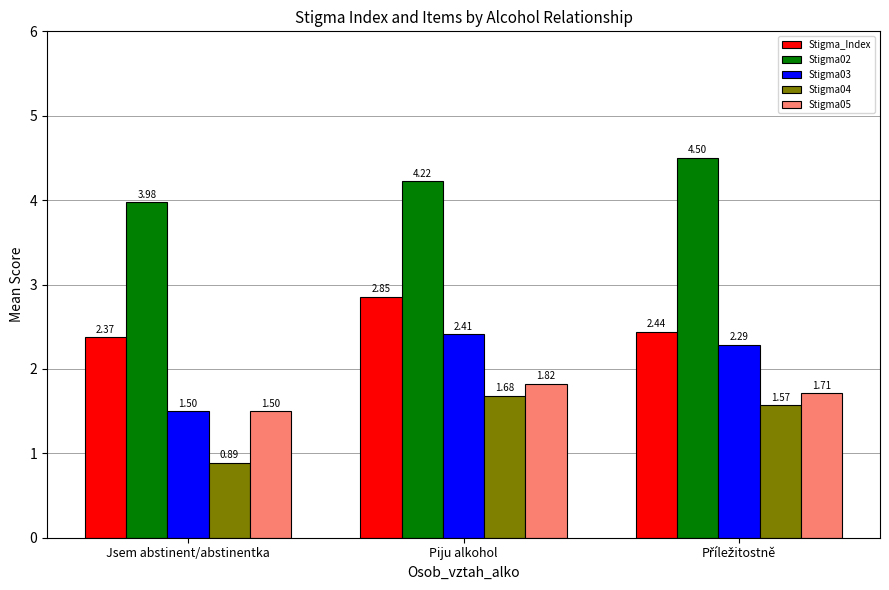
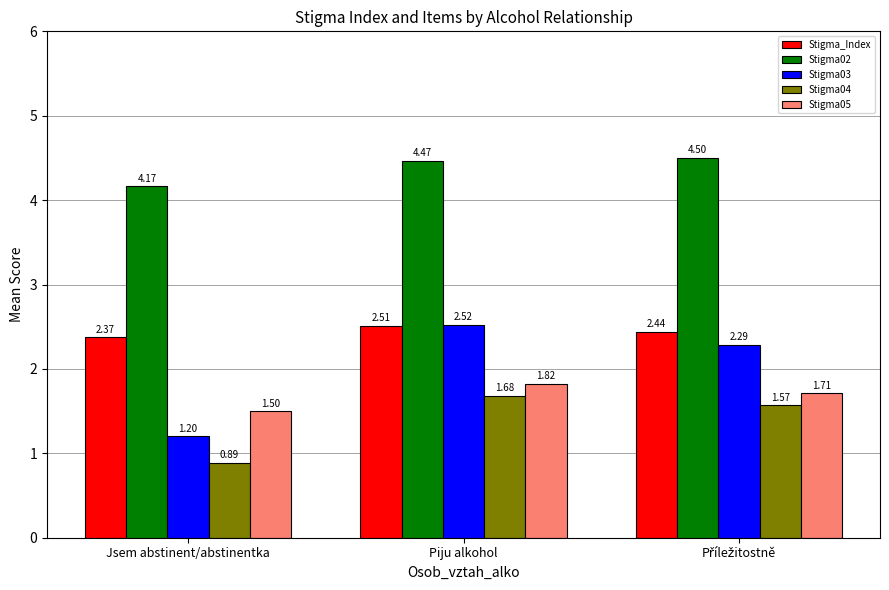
Stigma02, Jsem abstinent/abstinentka: 3.98 -> 4.17
Stigma03, Jsem abstinent/abstinentka: 1.50 -> 1.20
Stigma_Index, Piju alkohol: 2.85 -> 2.51
Stigma02, Piju alkohol: 4.22 -> 4.47
Stigma03, Piju alkohol: 2.41 -> 2.52
